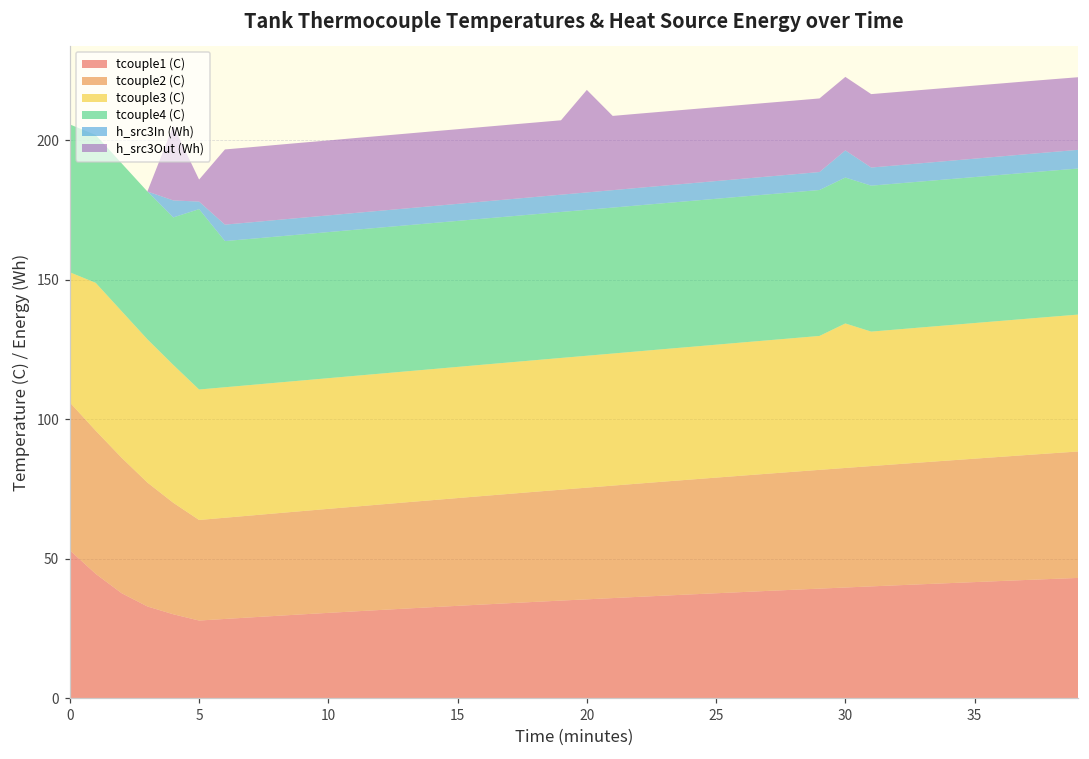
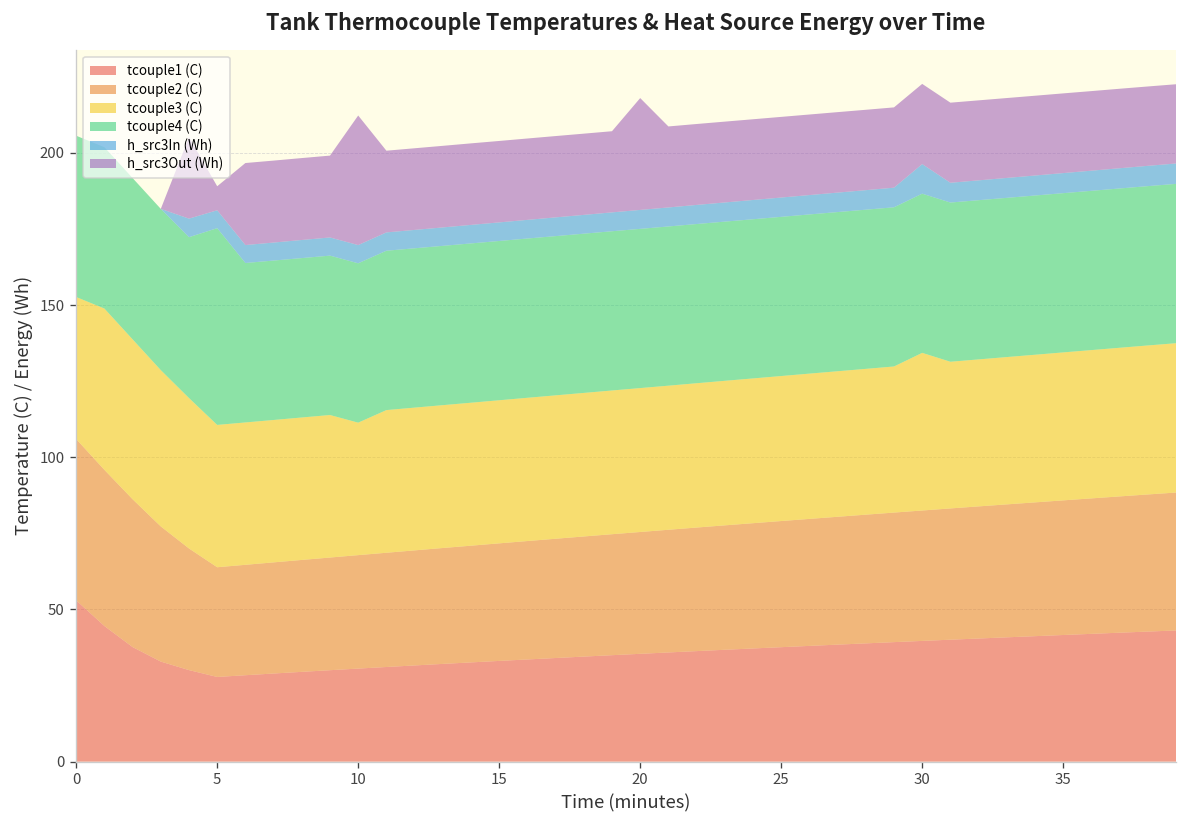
h_src3In (Wh), 5: 3 -> 6
tcouple3 (C), 10: 47 -> 44
h_src3Out (Wh), 10: 27 -> 43
